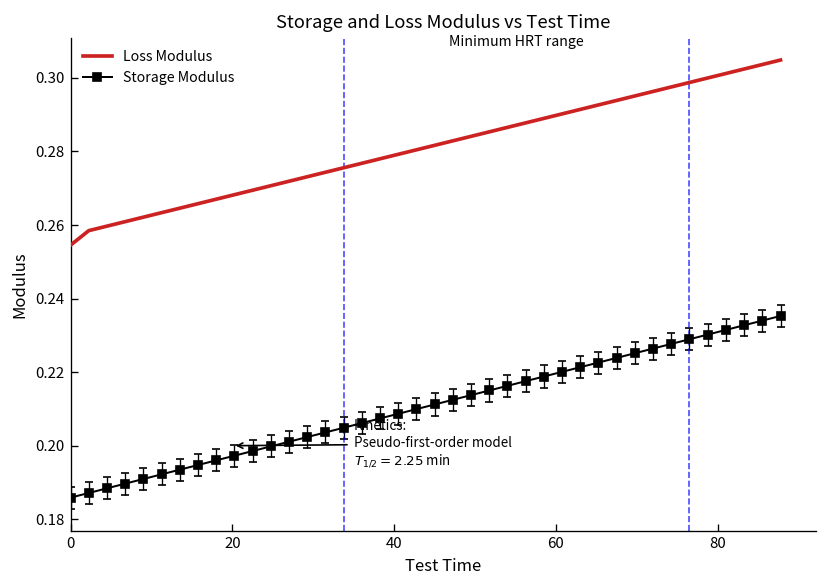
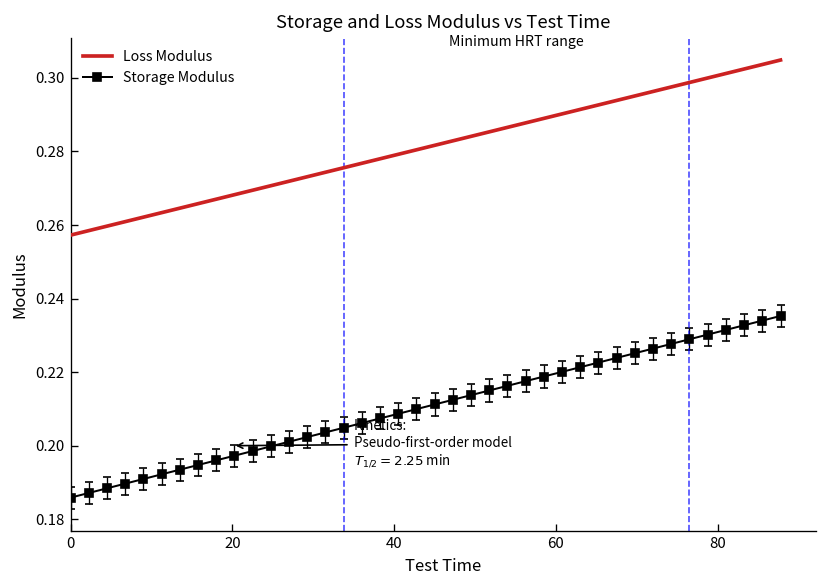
Loss Modulus, 0: 0.255 -> 0.257
